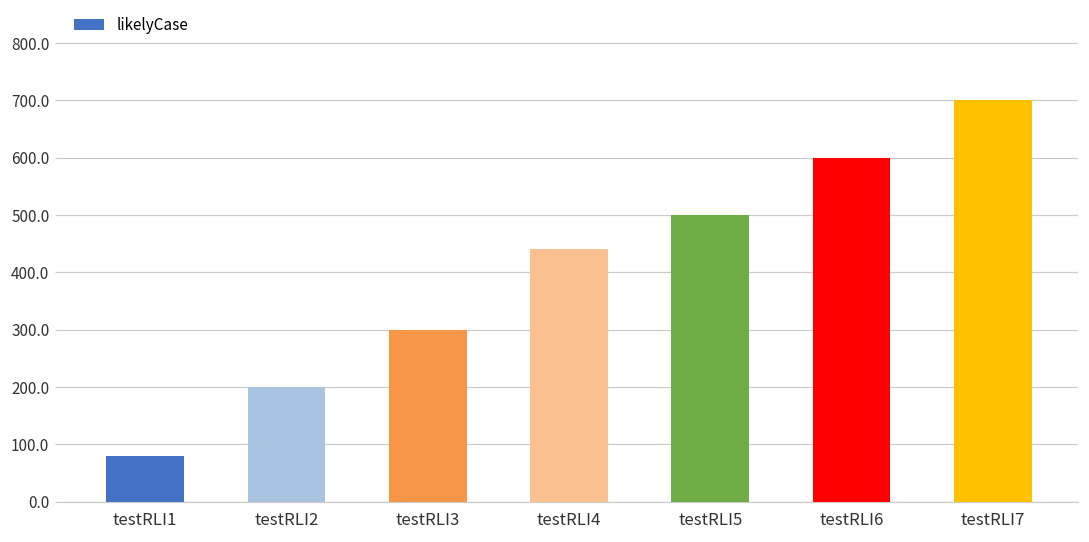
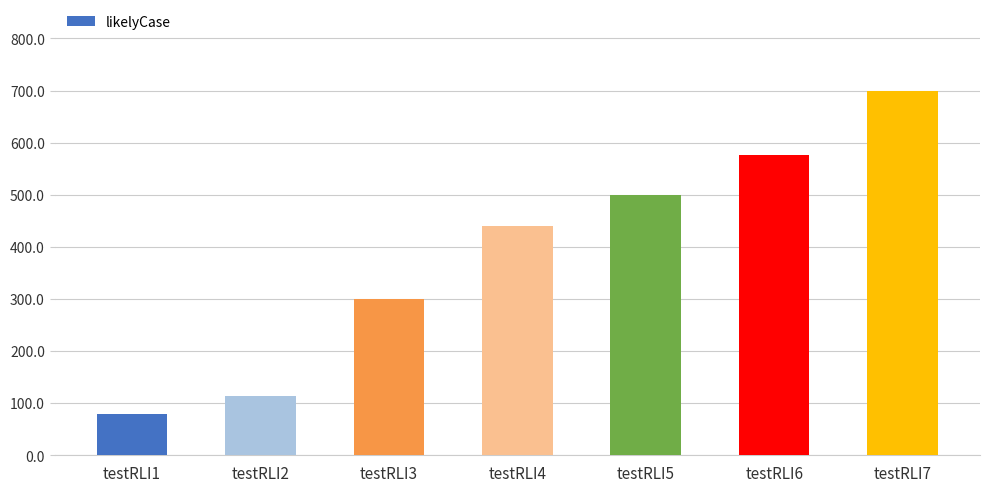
testRLI2: 200 -> 110
testRLI6: 600 -> 580
